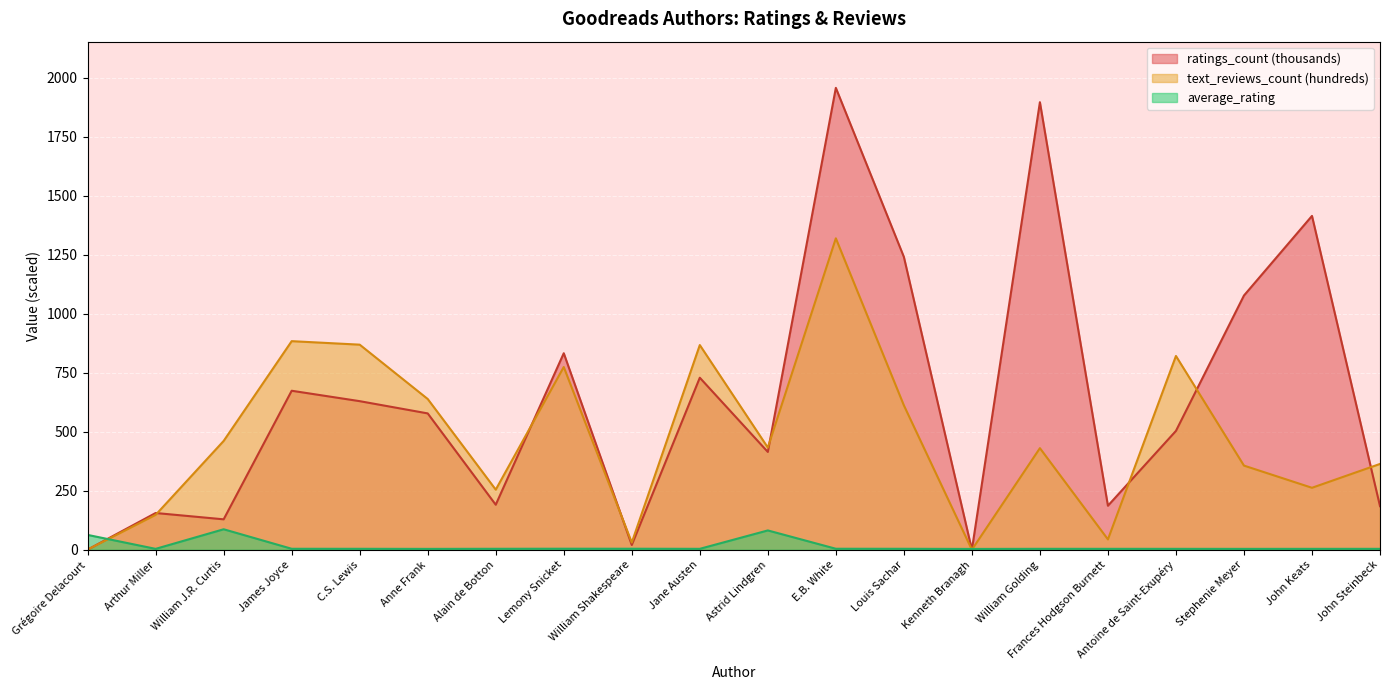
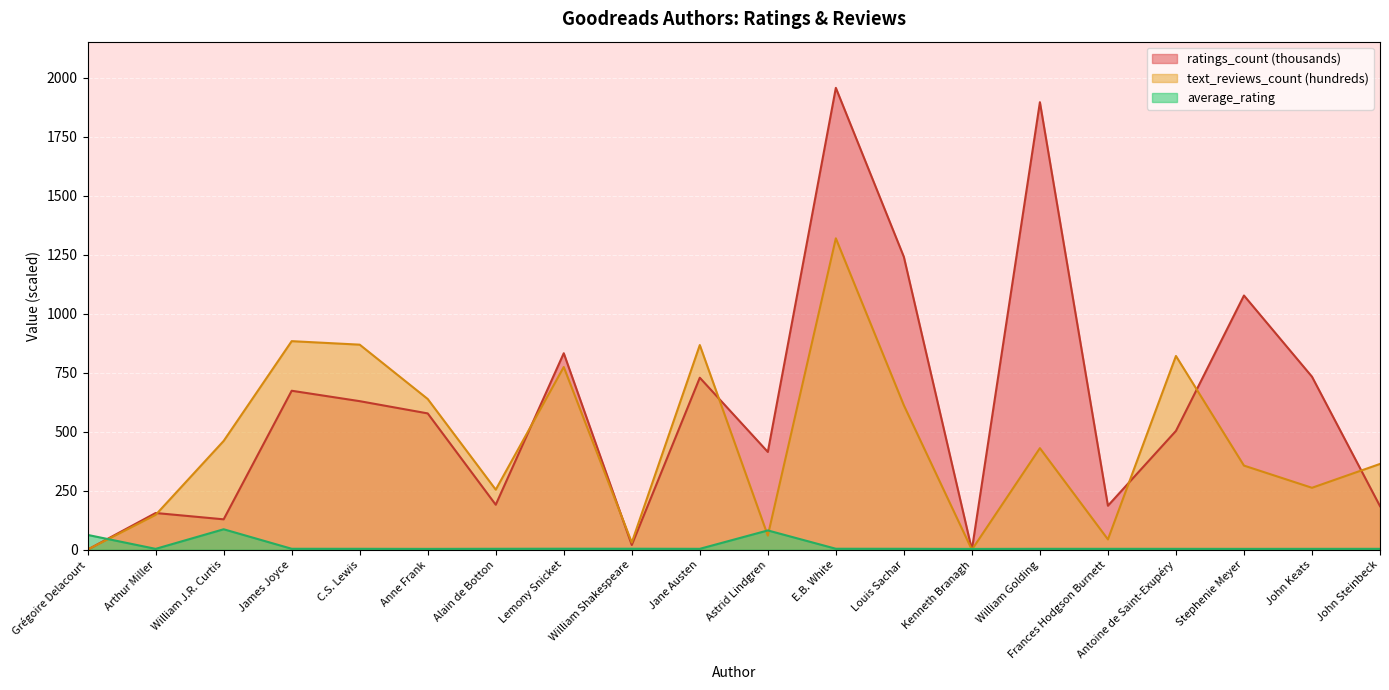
text_reviews_count (hundreds), Astrid Lindgren: 430 -> 60
ratings_count (thousands), John Keats: 1410 -> 730
